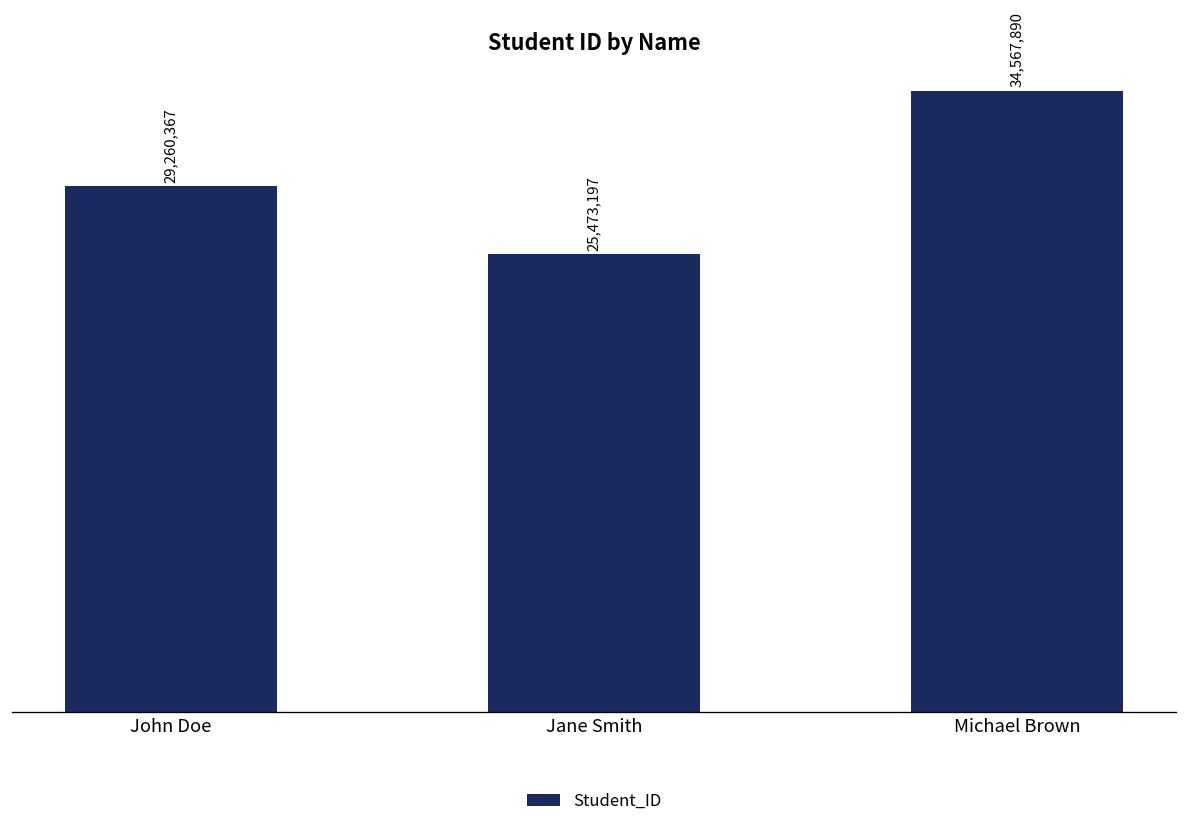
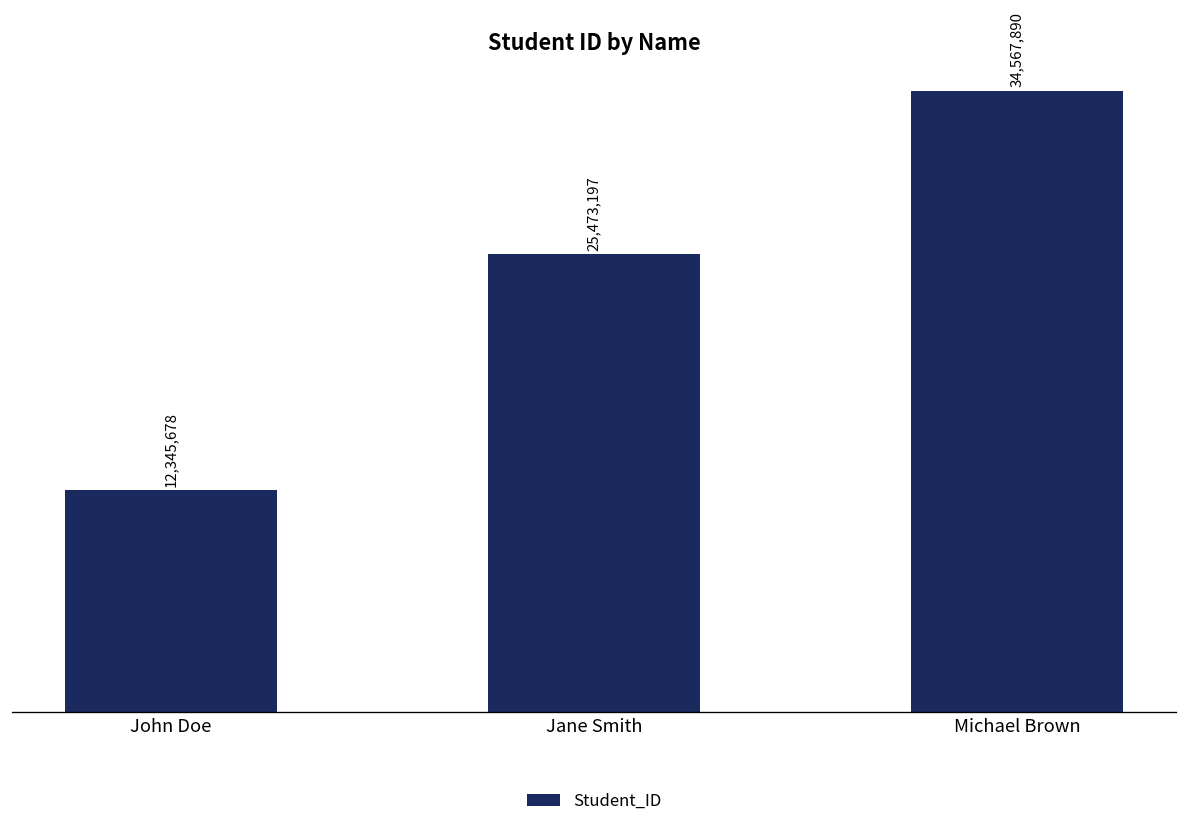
John Doe: 29,260,367 -> 12,345,678
